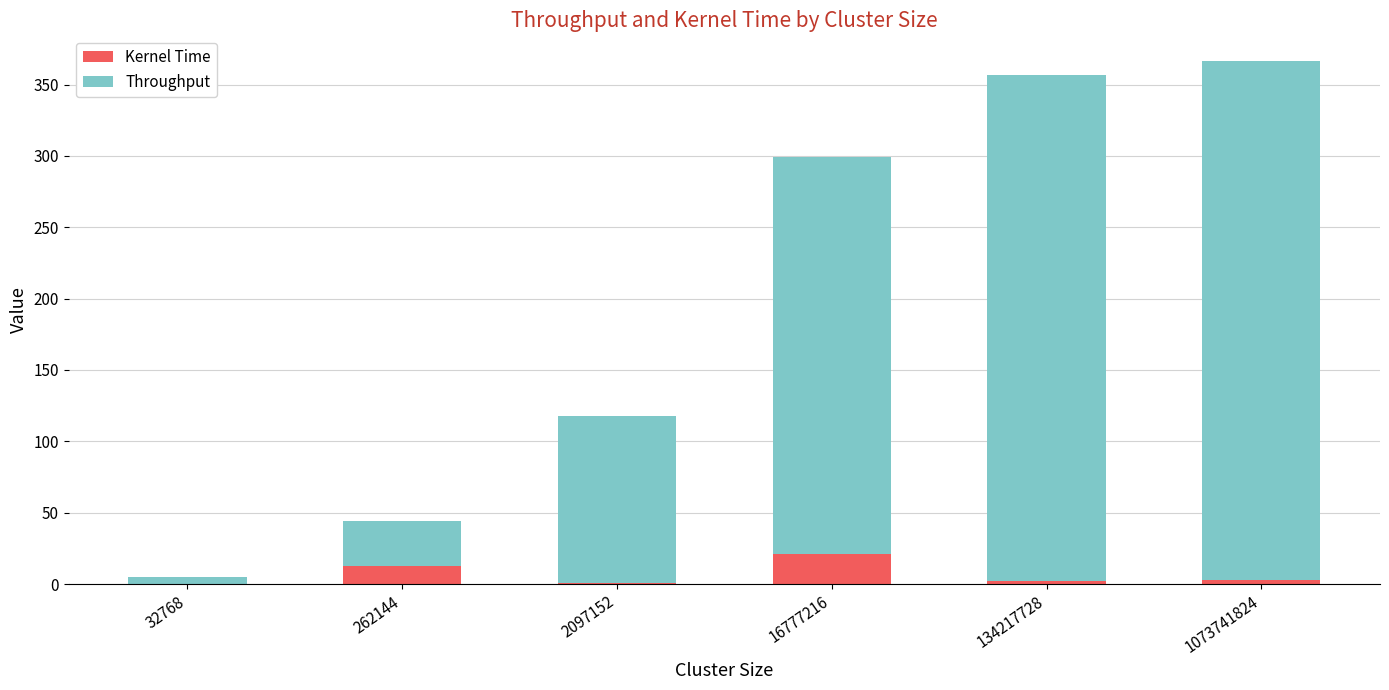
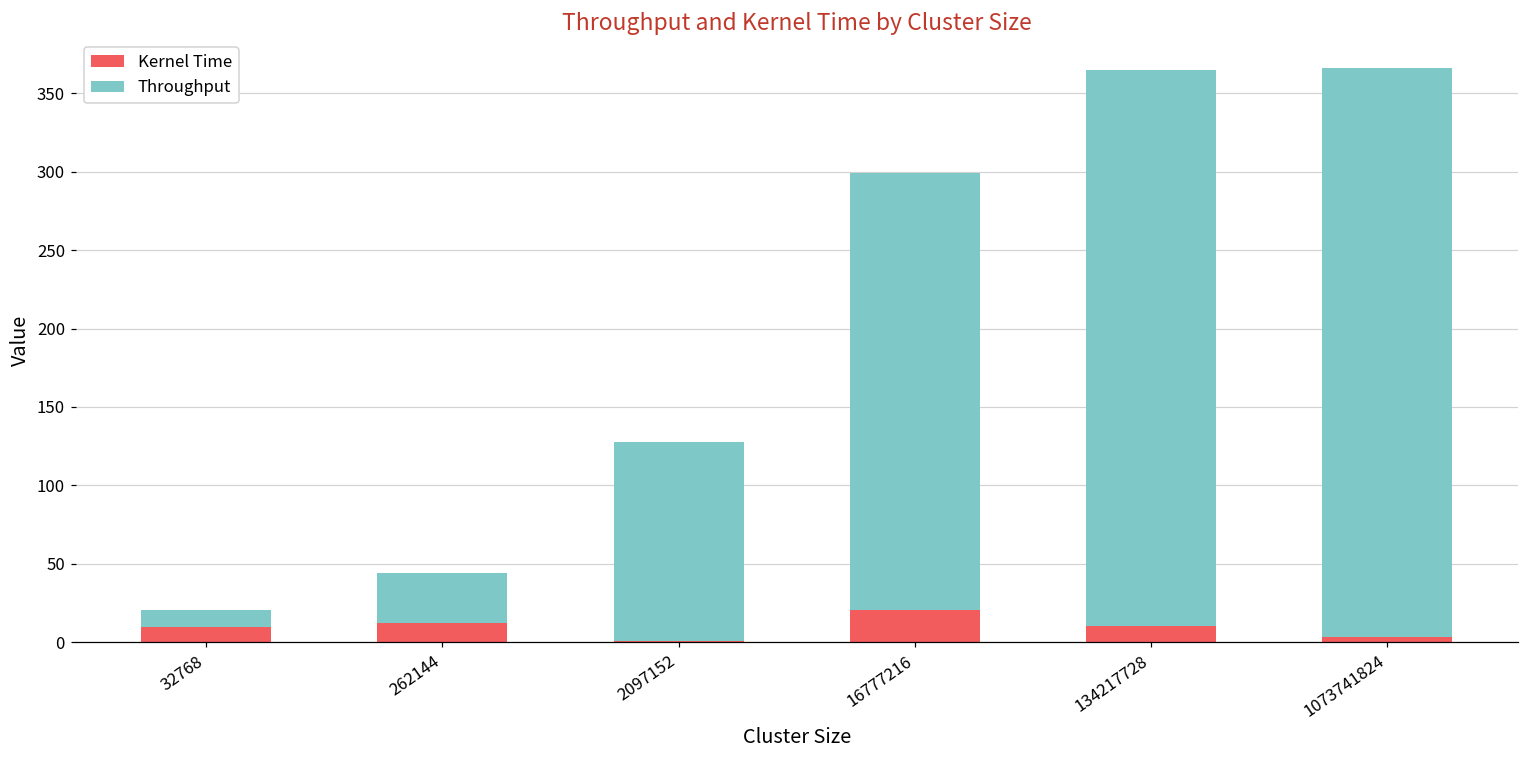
Kernel Time, 32768: 0 -> 10
Throughput, 32768: 5 -> 11
Throughput, 2097152: 117 -> 127
Kernel Time, 134217728: 2 -> 10
